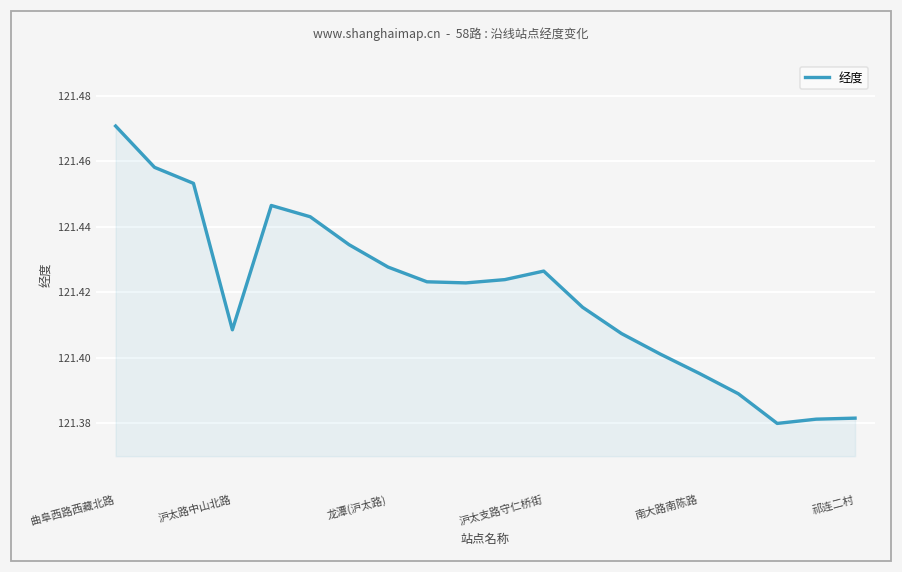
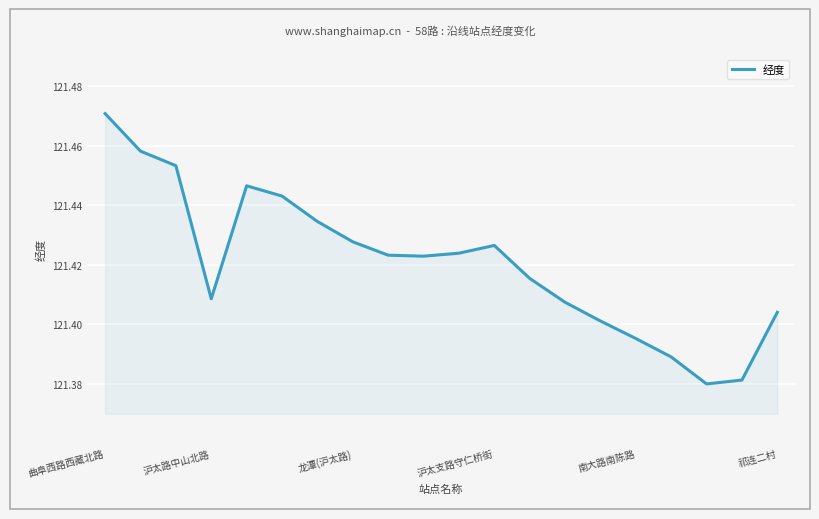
祁连二村: 121.382 -> 121.404
